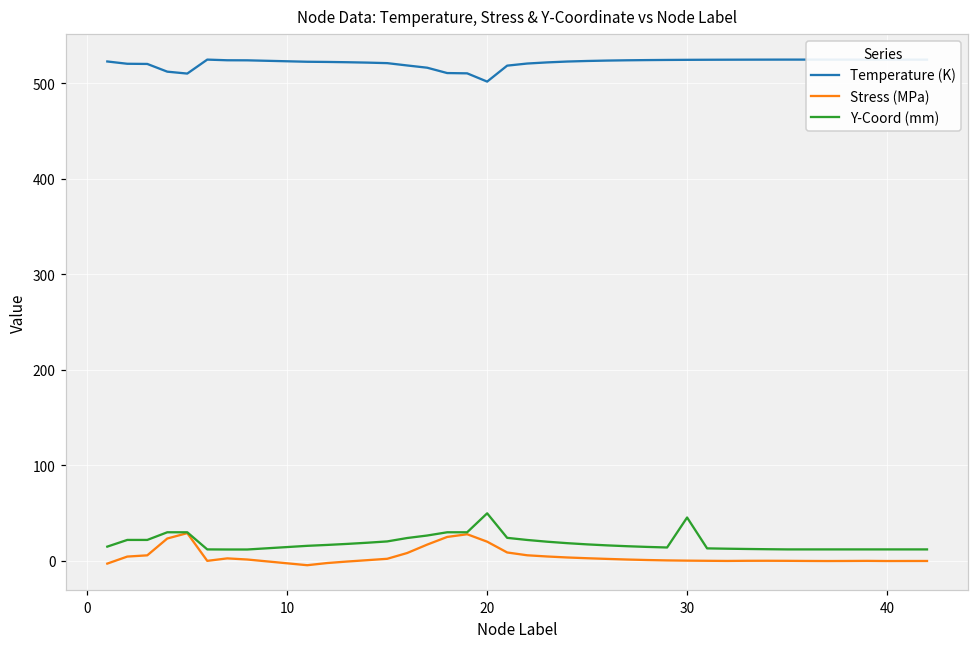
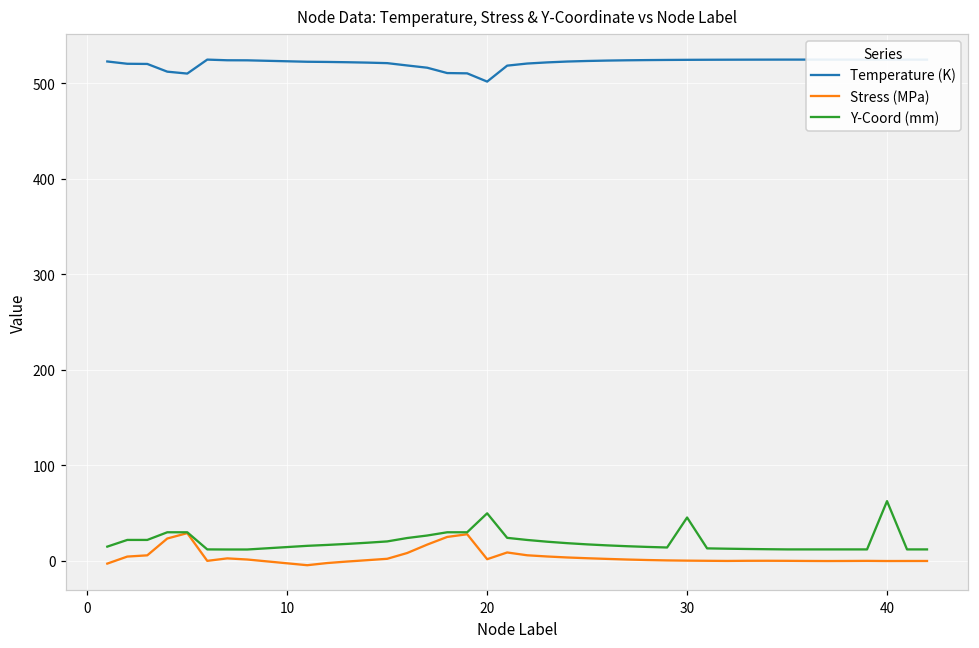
Stress (MPa), 20: 20 -> 0
Y-Coord (mm), 40: 10 -> 60
